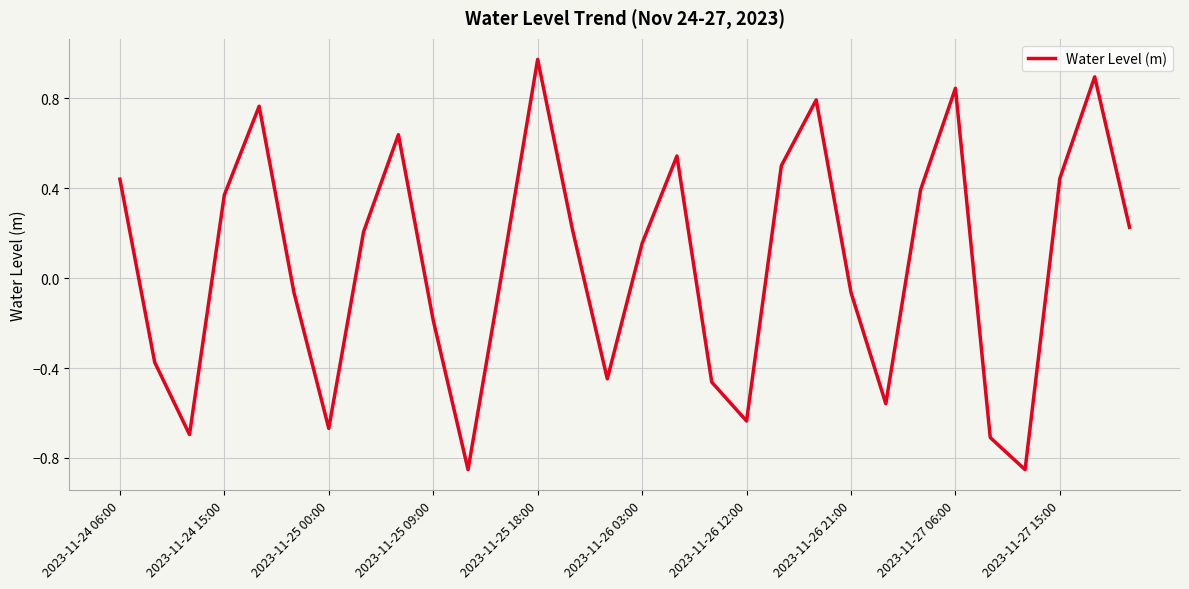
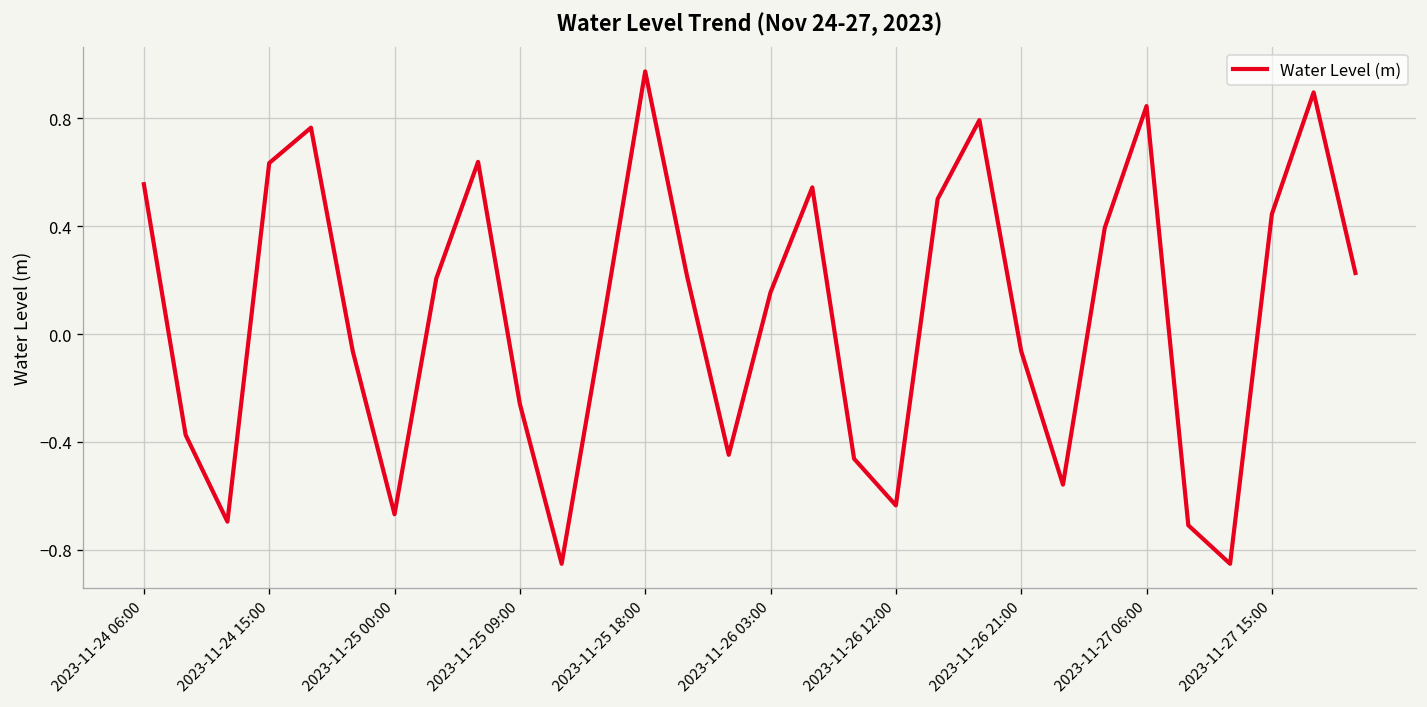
2023-11-24 06:00: 0.44 -> 0.56
2023-11-24 15:00: 0.37 -> 0.63
2023-11-25 09:00: -0.19 -> -0.26
